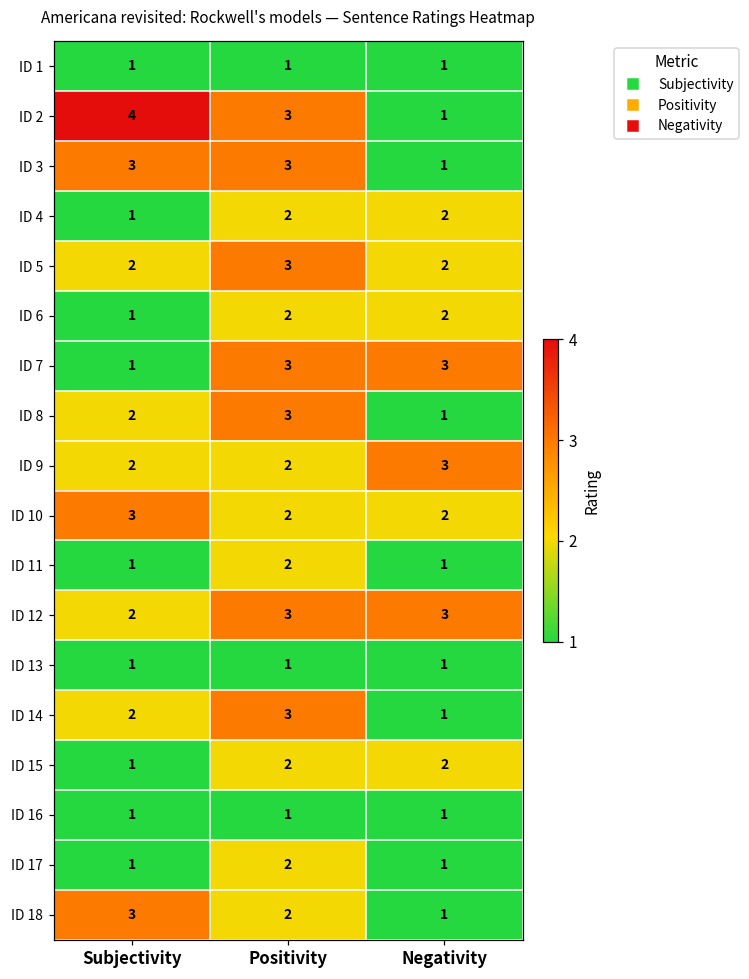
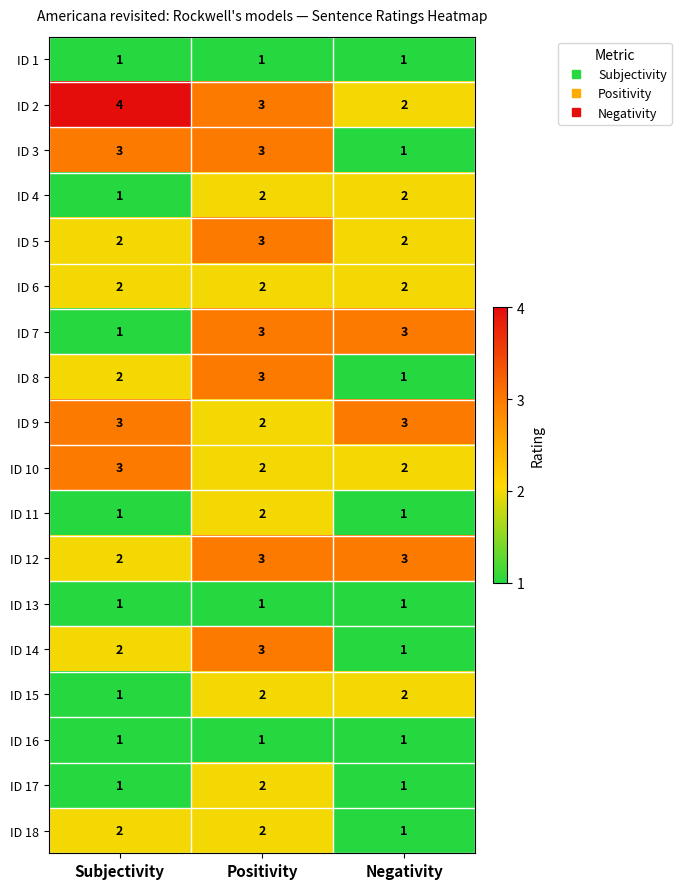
ID 2, Negativity: 1 -> 2
ID 6, Subjectivity: 1 -> 2
ID 9, Subjectivity: 2 -> 3
ID 18, Subjectivity: 3 -> 2
